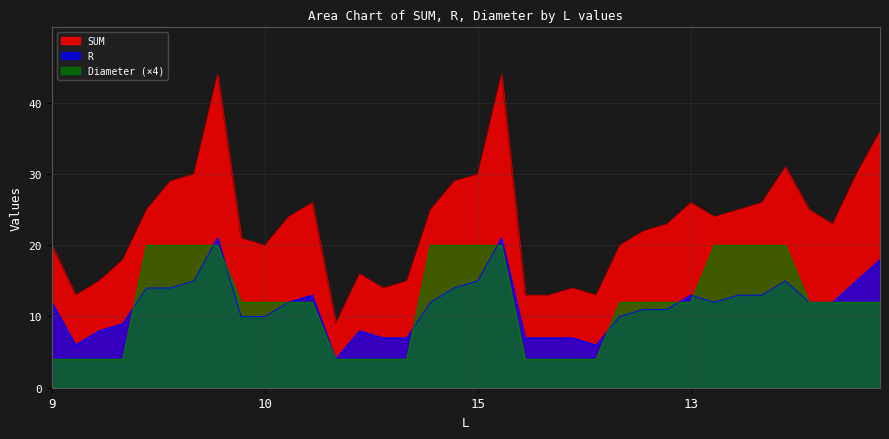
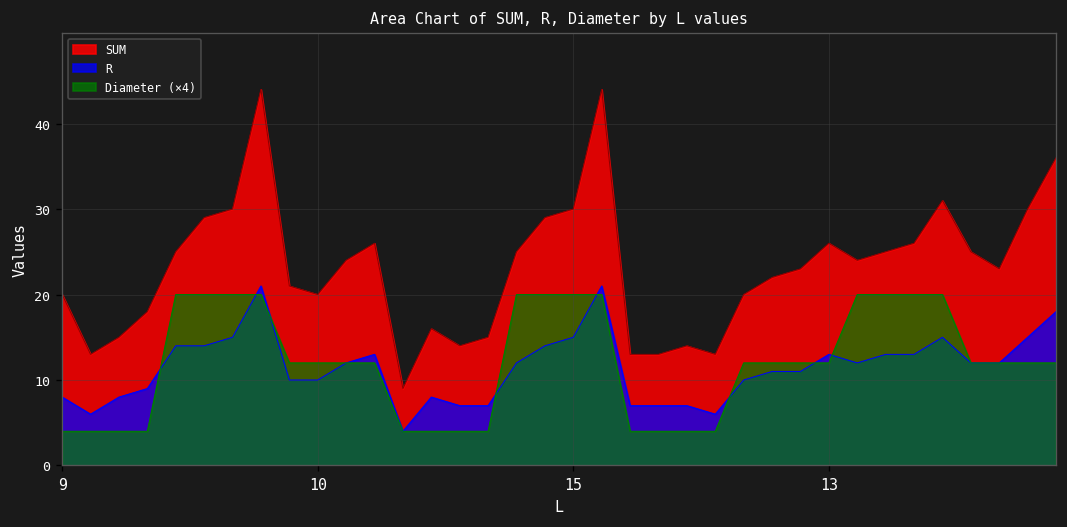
R, 9: 12 -> 8
